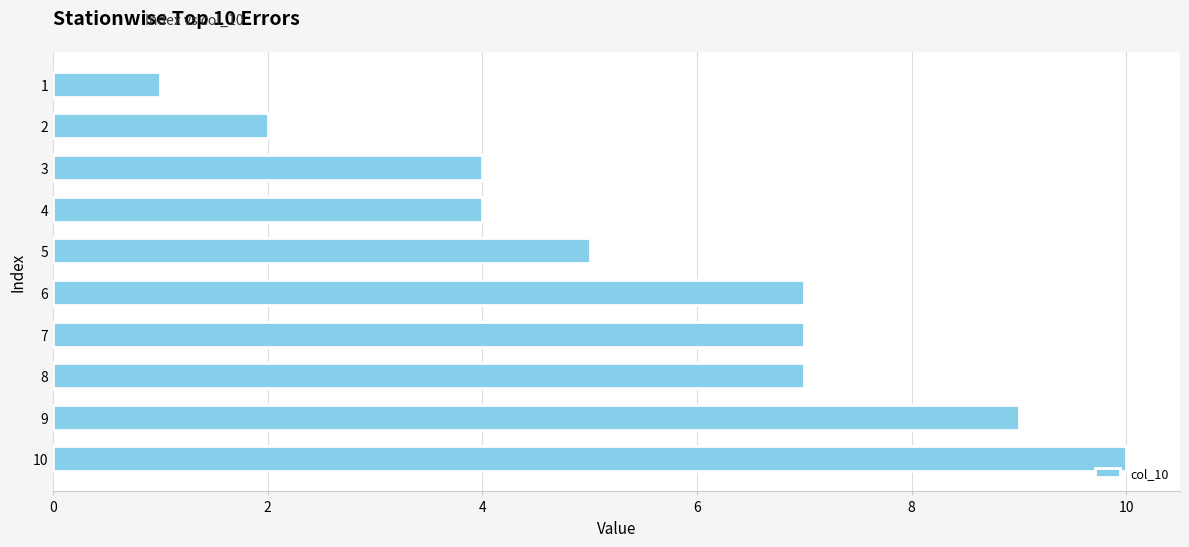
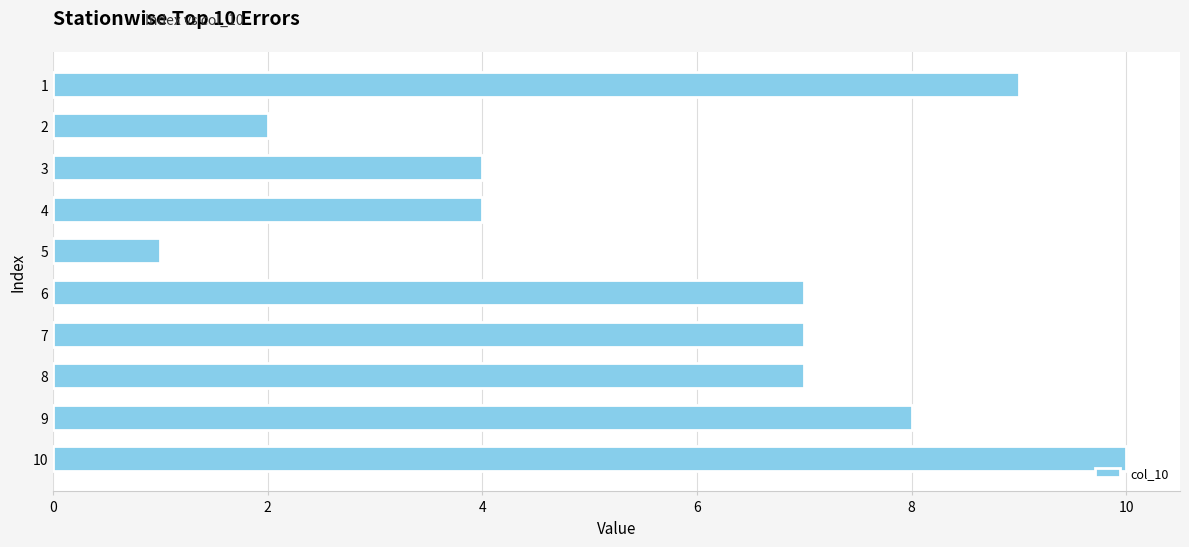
1: 1 -> 9
5: 5 -> 1
9: 9 -> 8
